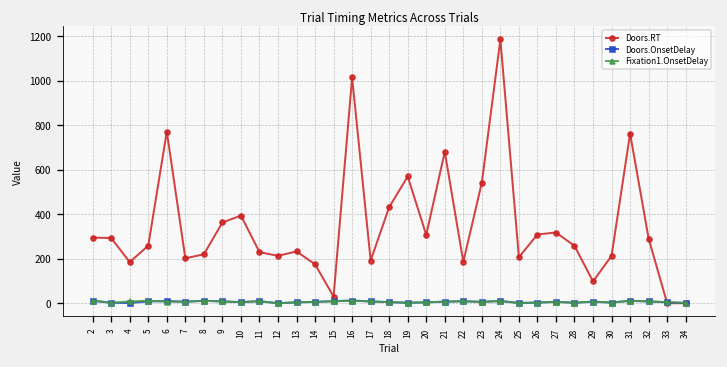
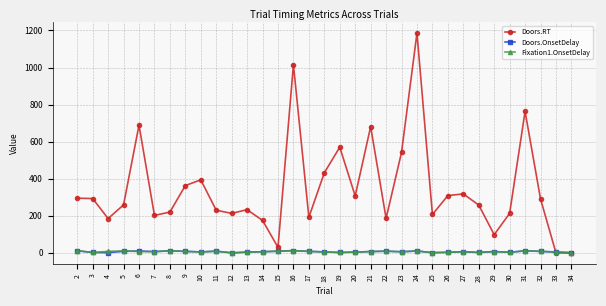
Doors.RT, 6: 770 -> 690
